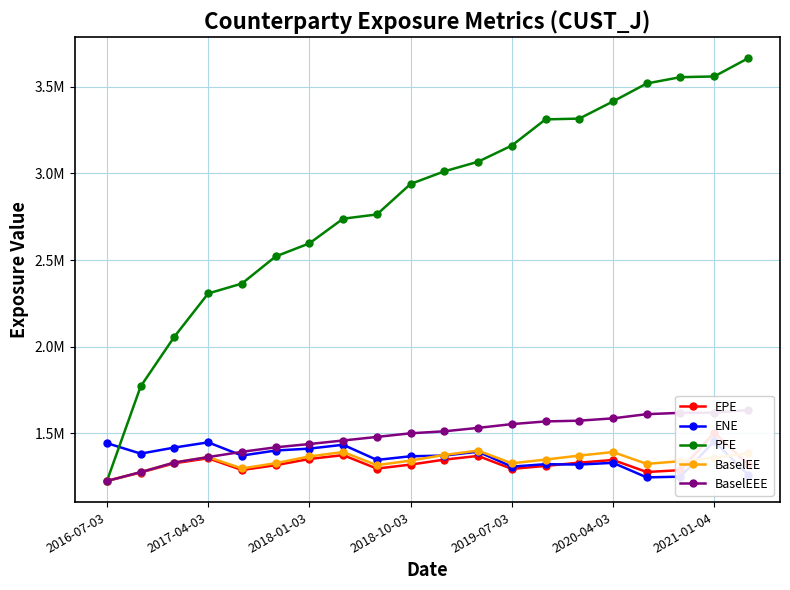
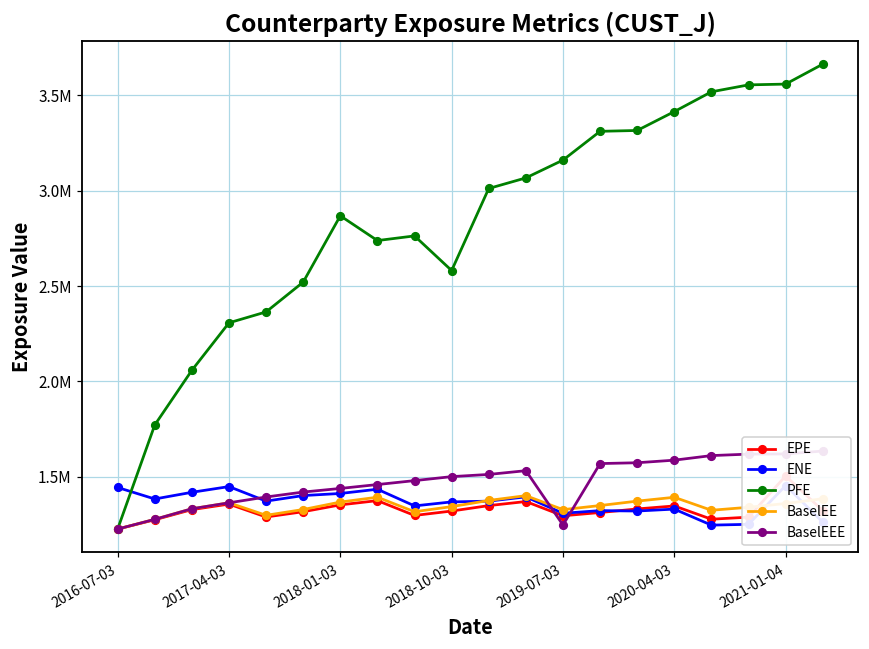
PFE, 2018-01-03: 2600000 -> 2870000
PFE, 2018-10-03: 2940000 -> 2580000
BaselEEE, 2019-07-03: 1550000 -> 1250000
